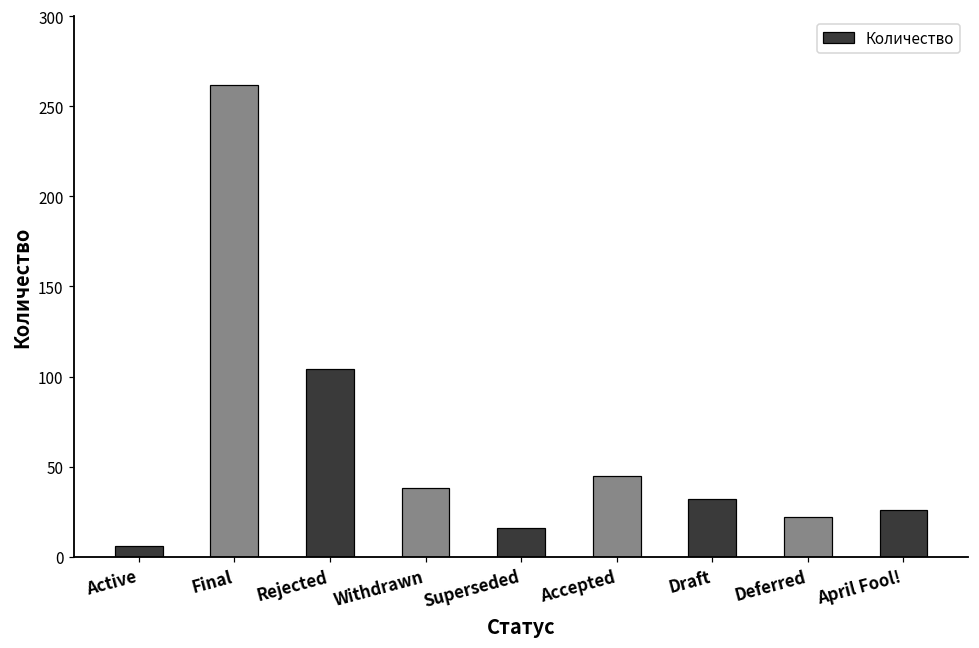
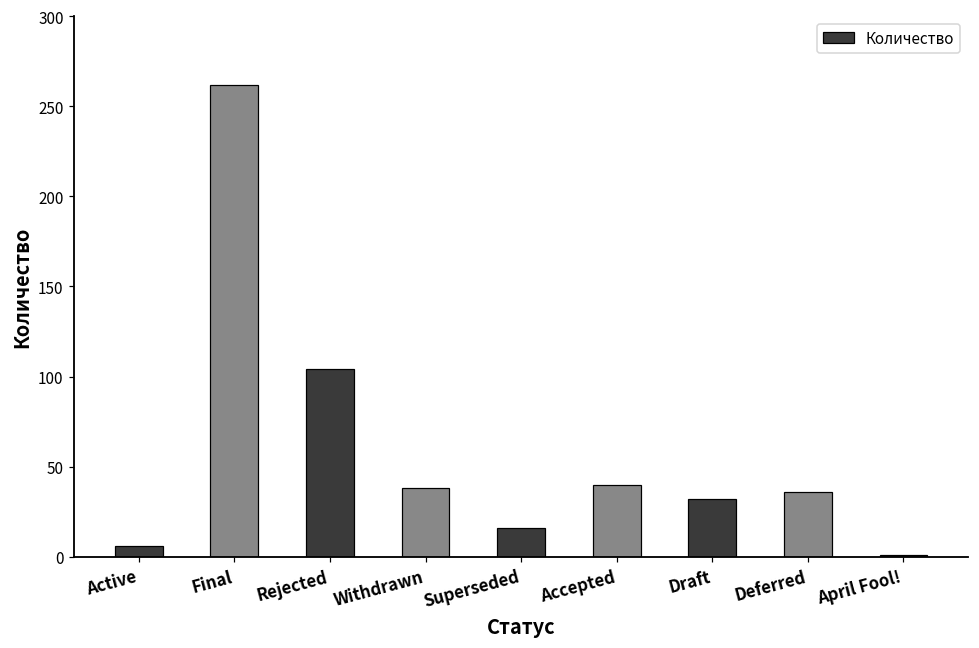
Accepted: 45 -> 40
Deferred: 22 -> 36
April Fool!: 26 -> 1
